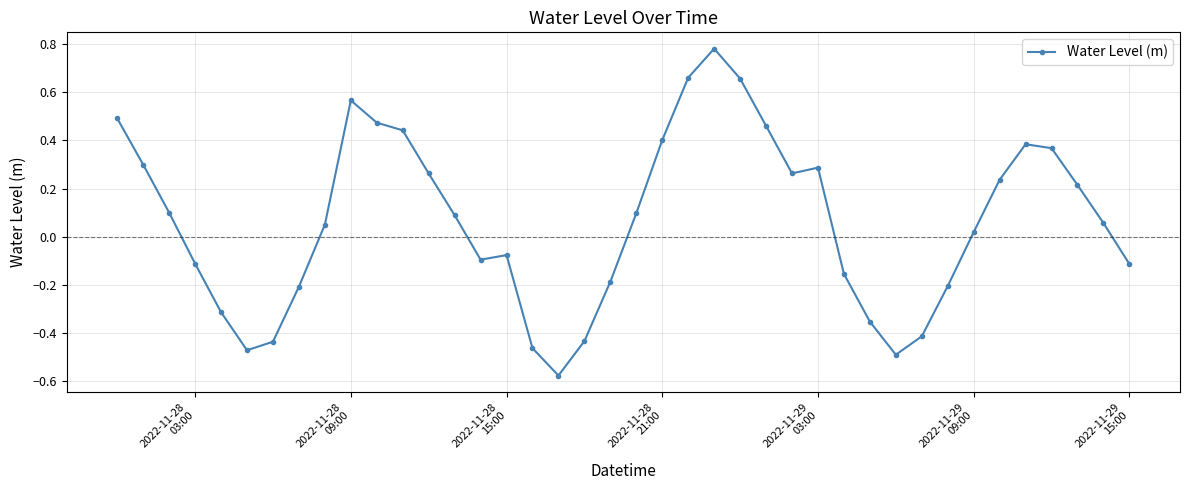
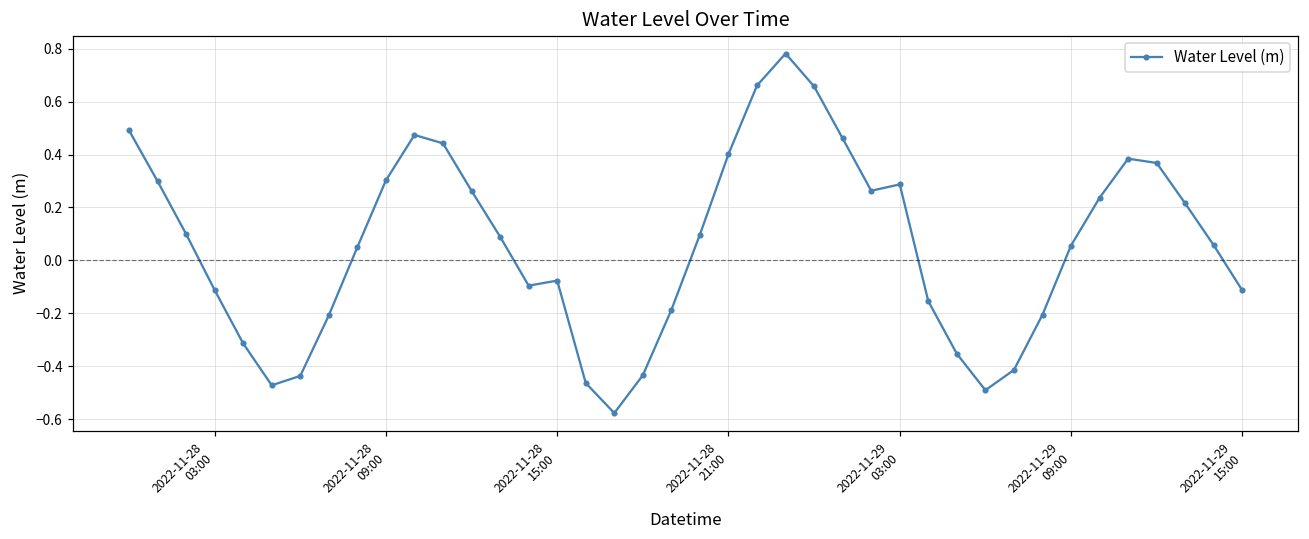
2022-11-28 09:00: 0.57 -> 0.30
2022-11-29 09:00: 0.02 -> 0.06
